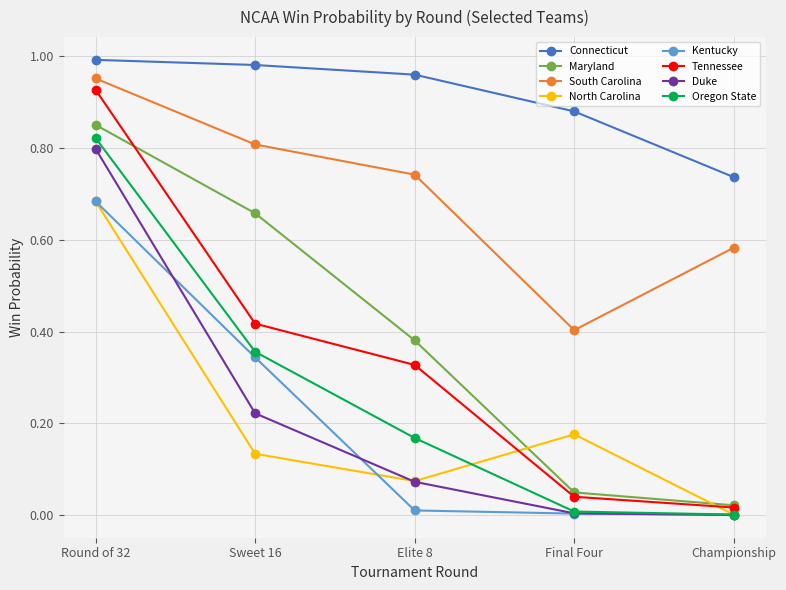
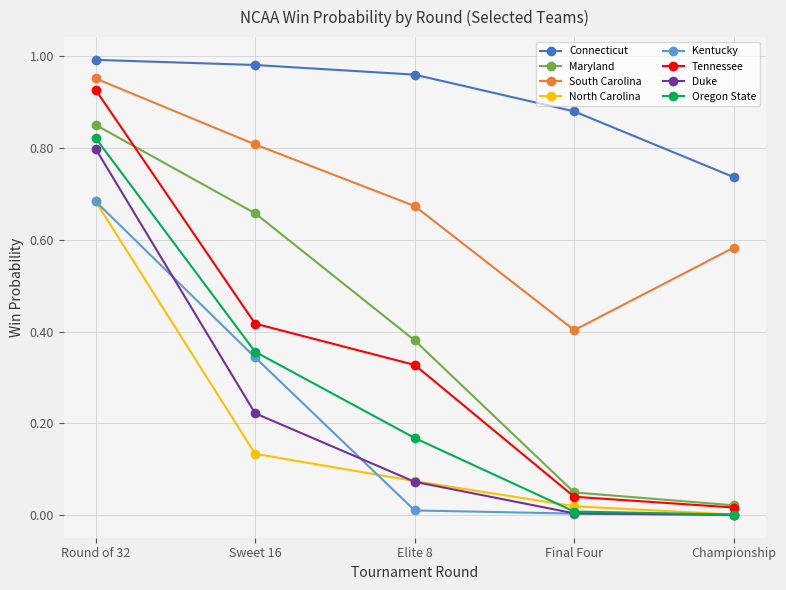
South Carolina, Elite 8: 0.74 -> 0.67
North Carolina, Final Four: 0.18 -> 0.02
